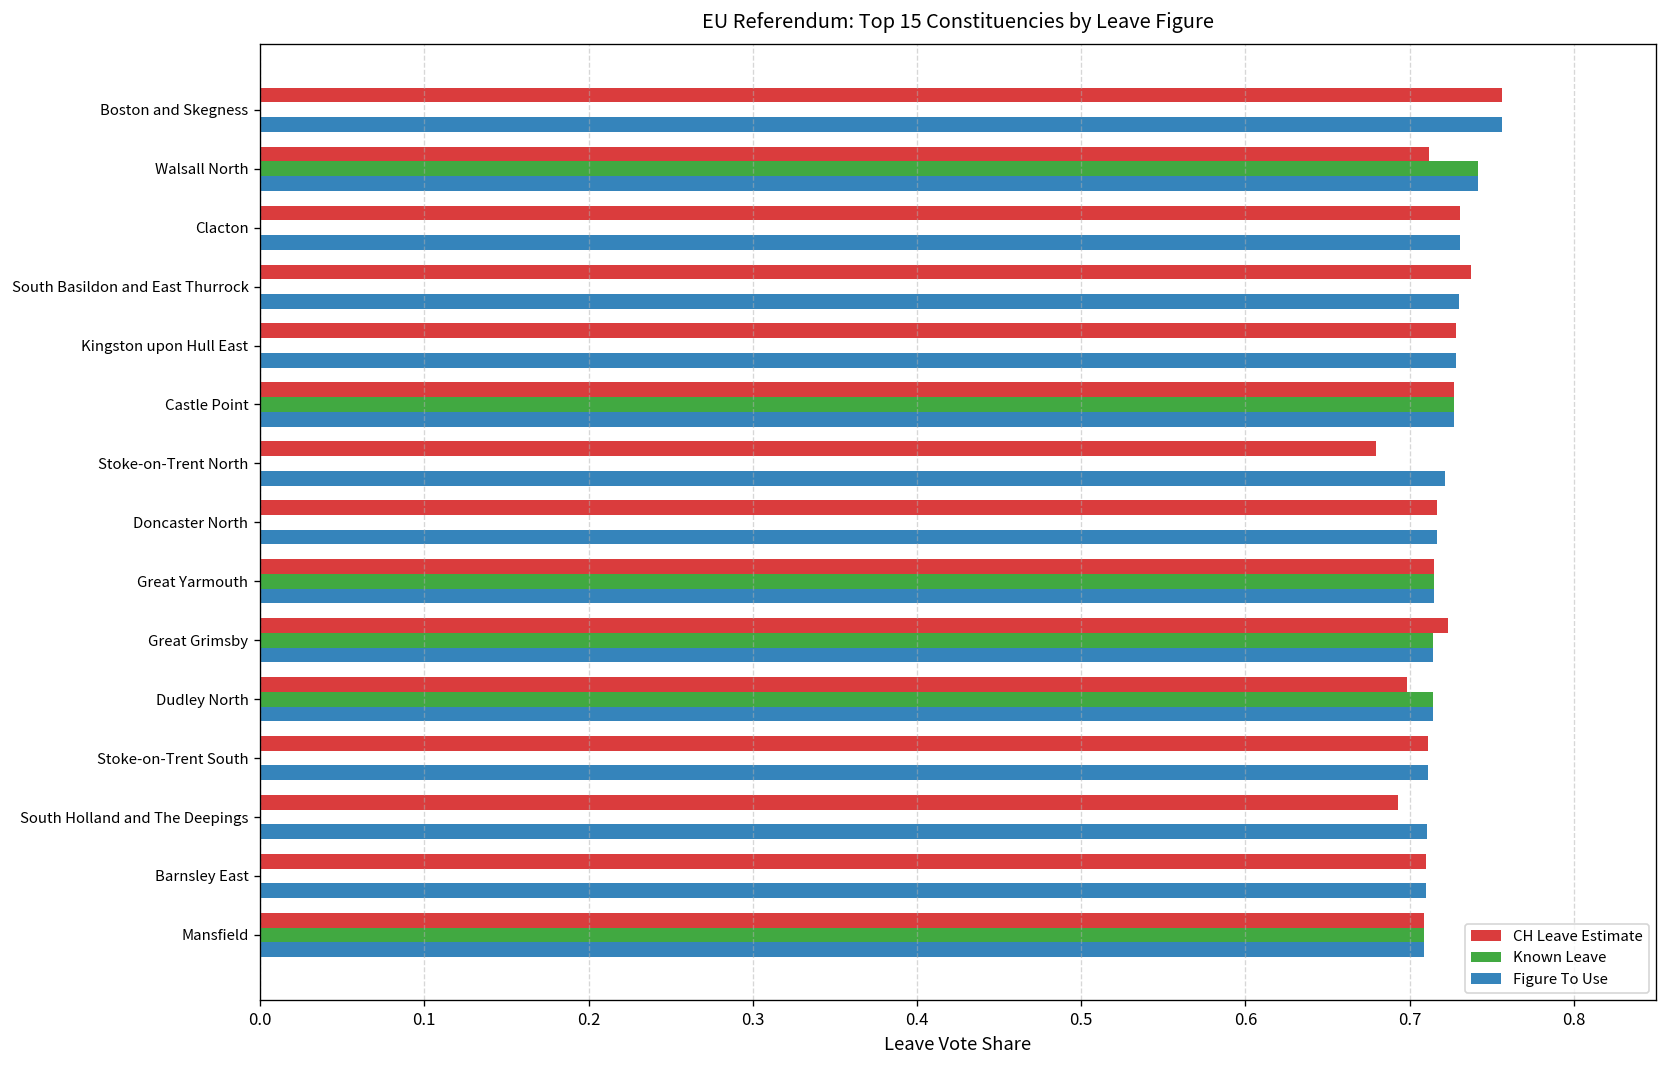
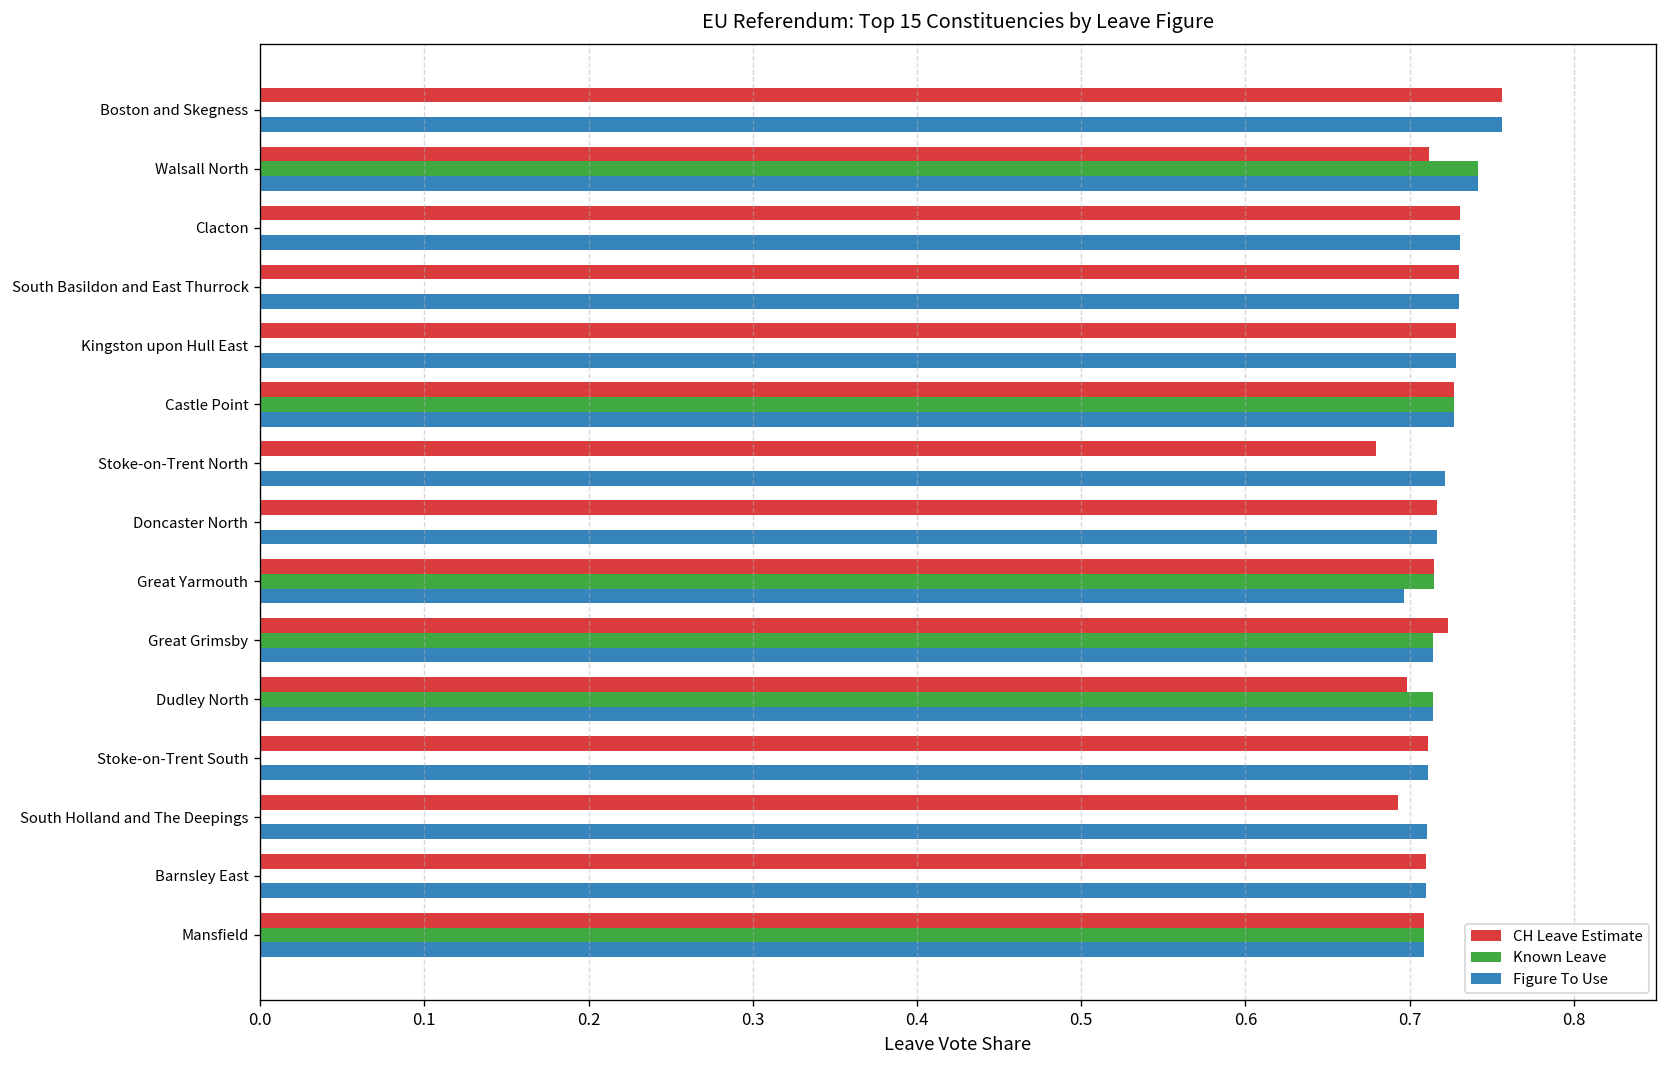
CH Leave Estimate, South Basildon and East Thurrock: 0.737 -> 0.730
Figure To Use, Great Yarmouth: 0.715 -> 0.697
